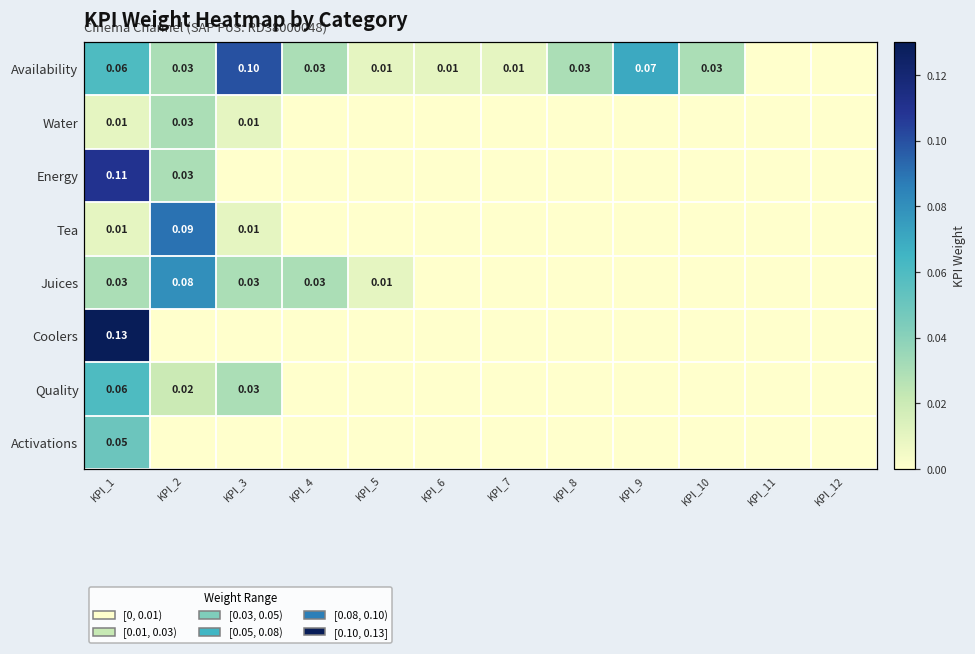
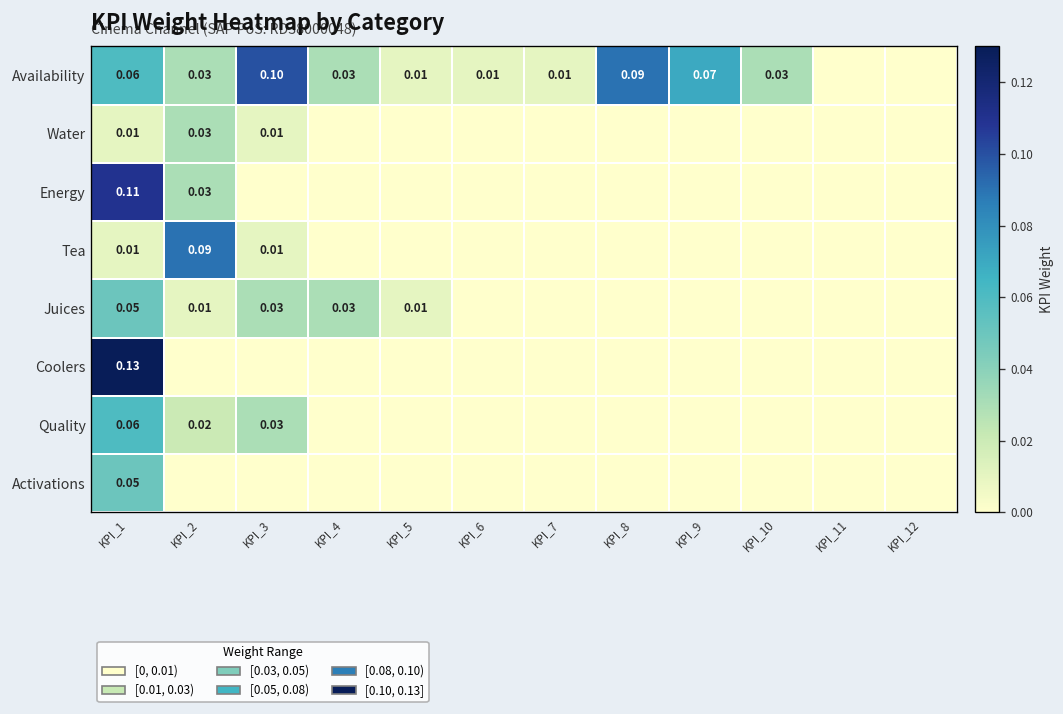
Availability, KPI_8: 0.03 -> 0.09
Juices, KPI_1: 0.03 -> 0.05
Juices, KPI_2: 0.08 -> 0.01
